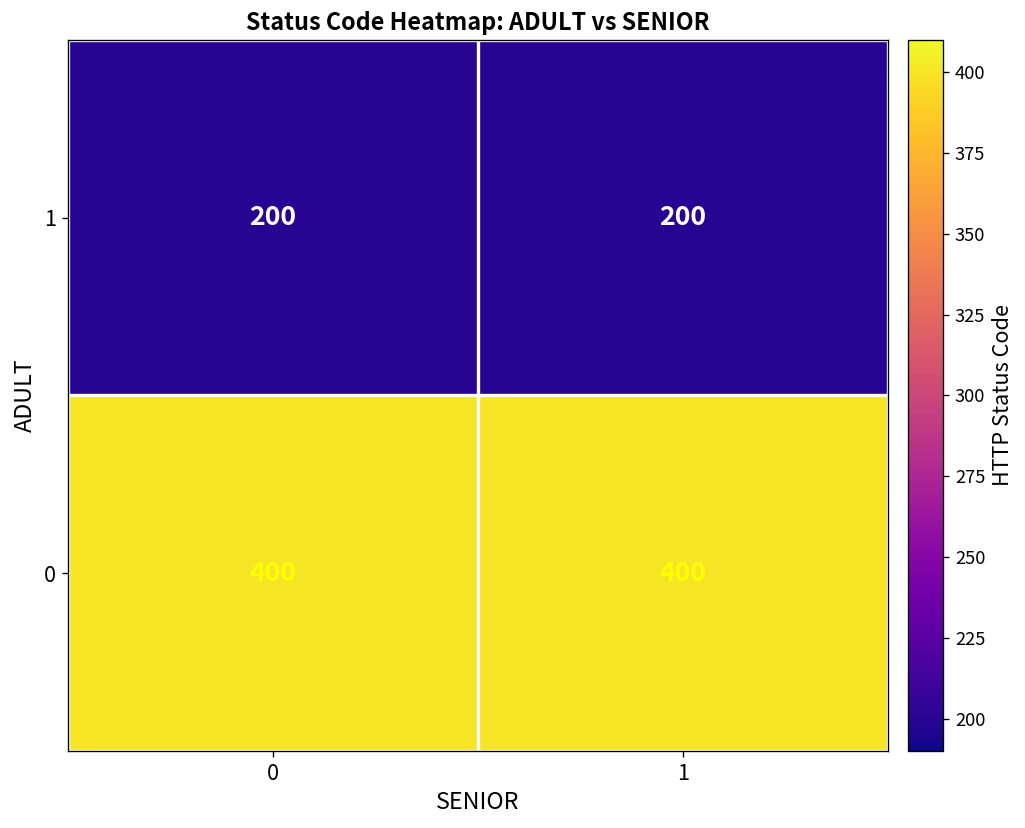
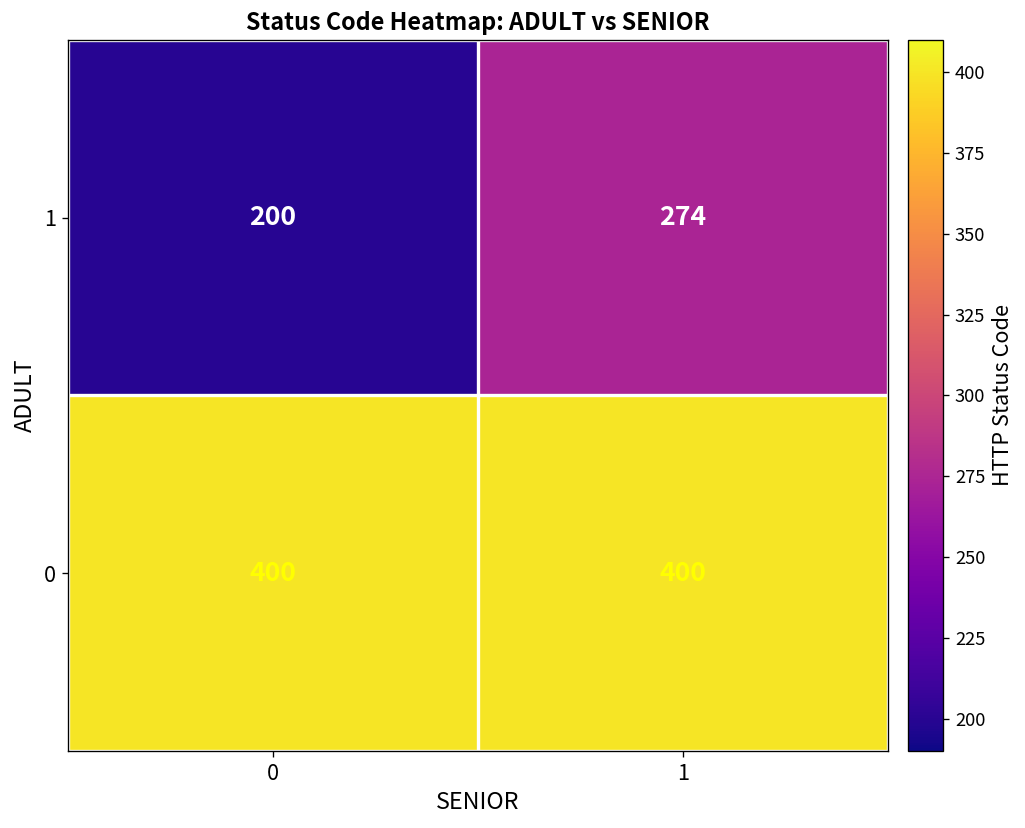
1, 1: 200 -> 274
